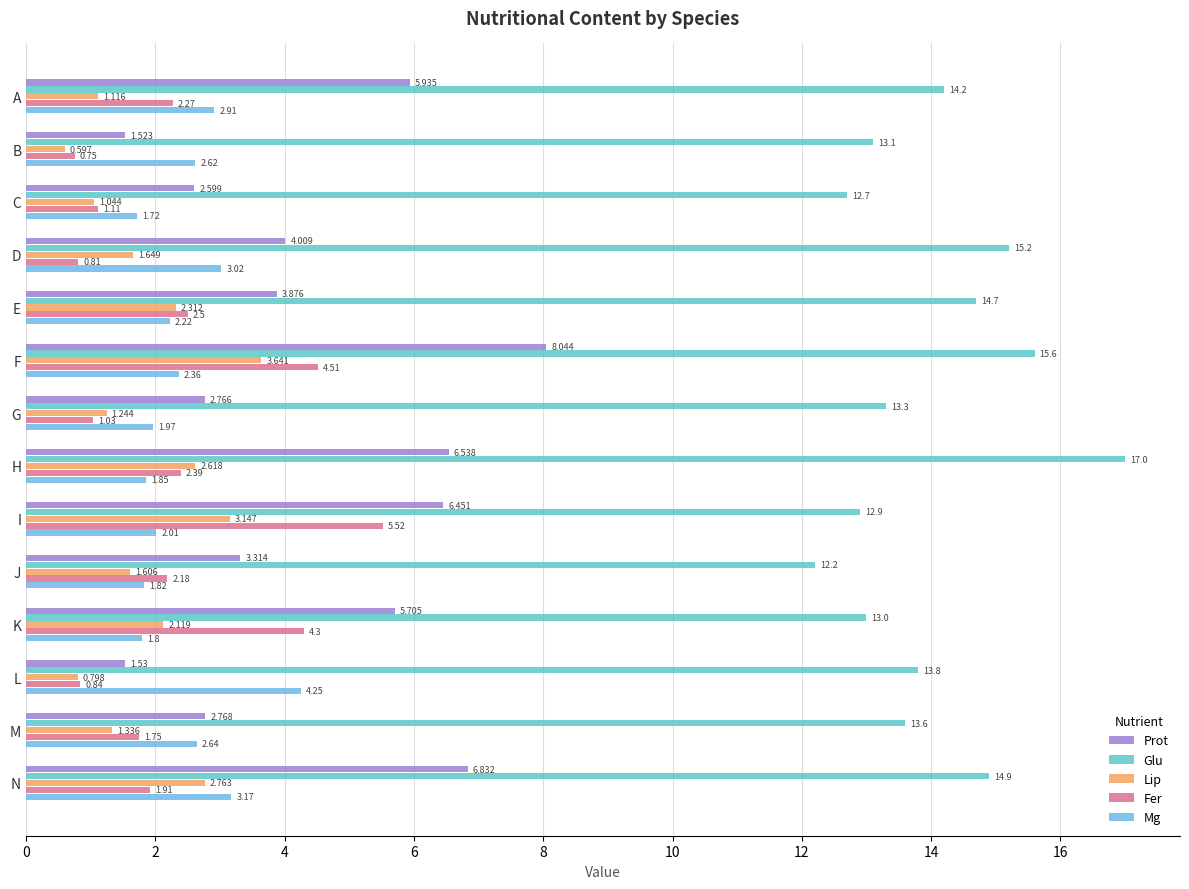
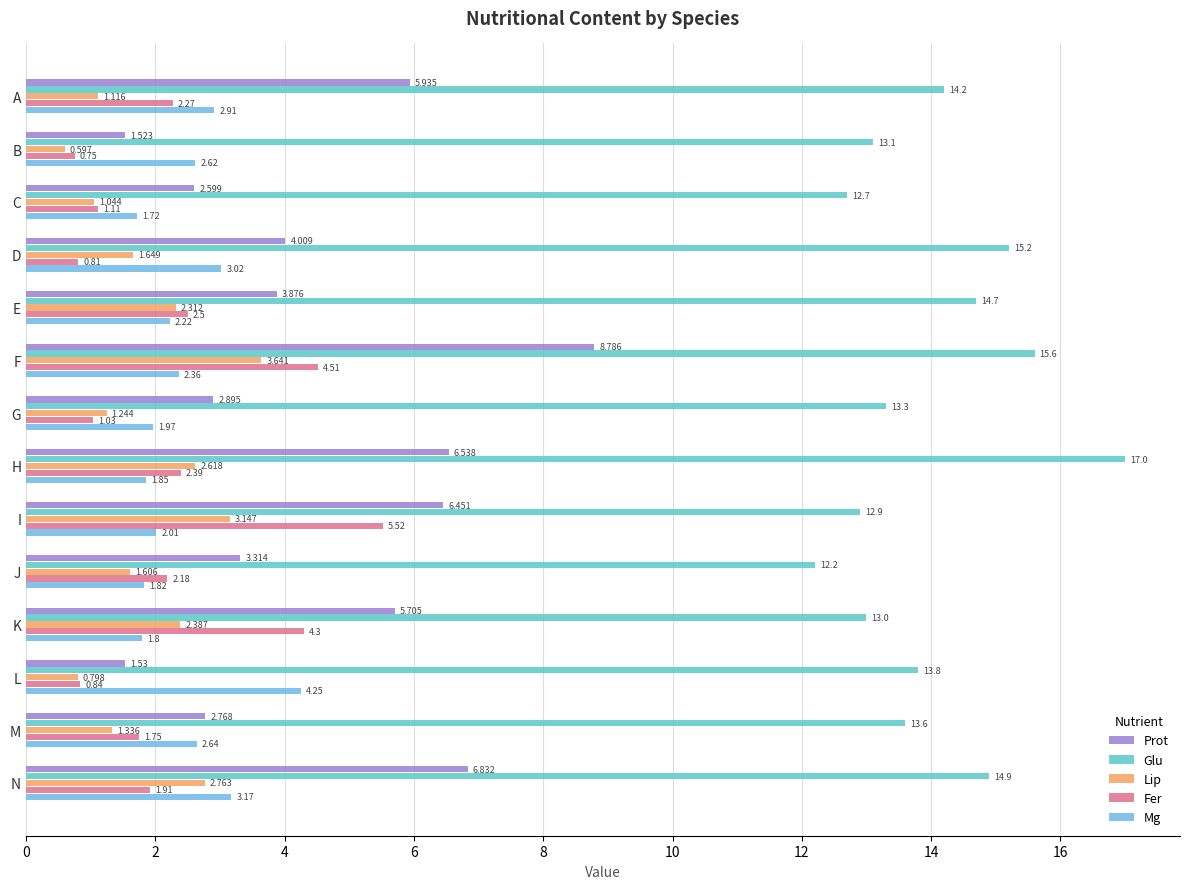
Prot, F: 8.044 -> 8.786
Prot, G: 2.766 -> 2.895
Lip, K: 2.119 -> 2.387
